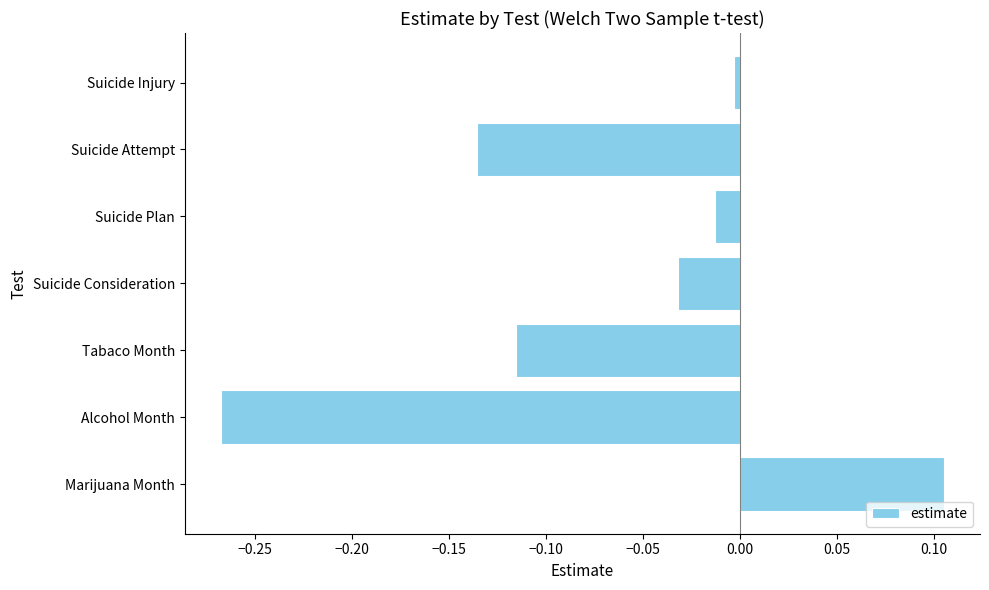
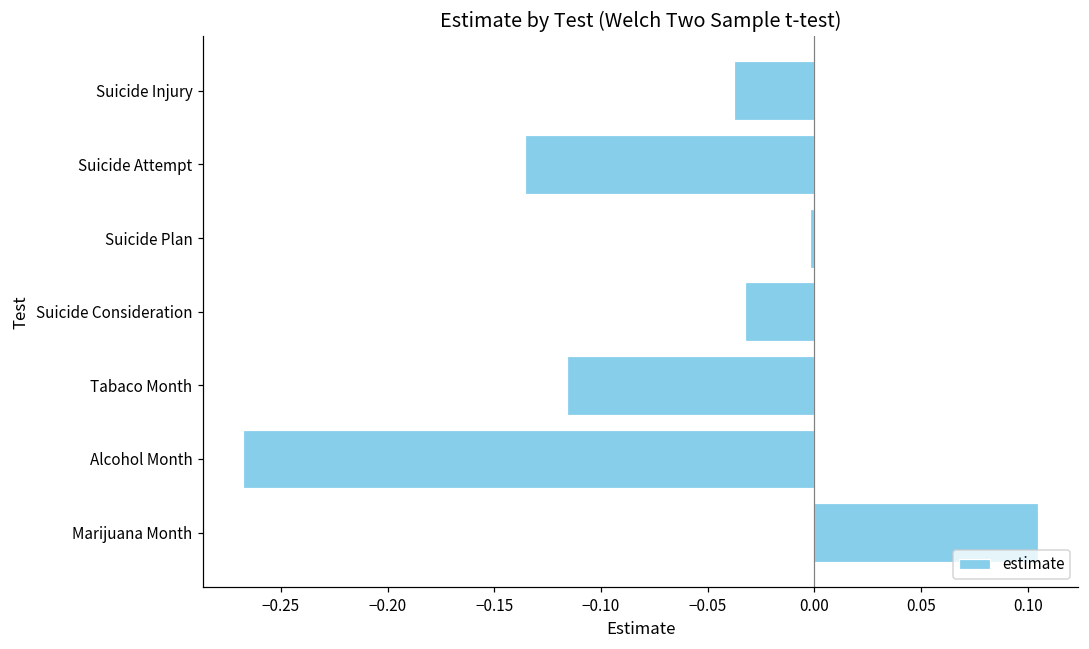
Suicide Injury: -0.003 -> -0.038
Suicide Plan: -0.013 -> -0.002
